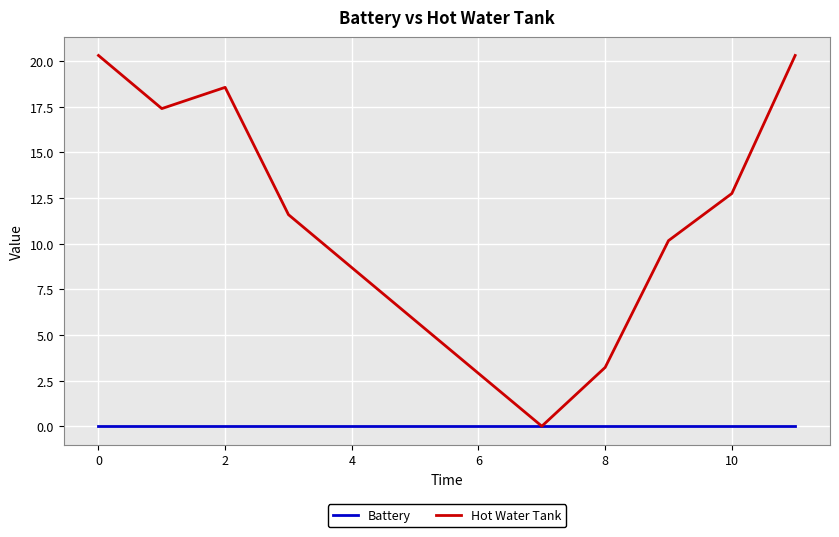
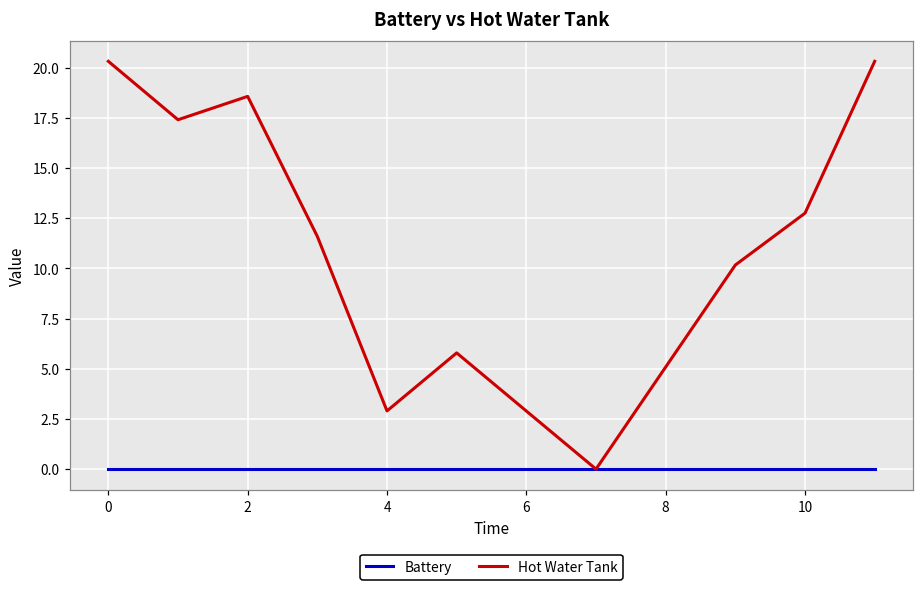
Hot Water Tank, 4: 8.7 -> 2.9
Hot Water Tank, 8: 3.2 -> 5.1
